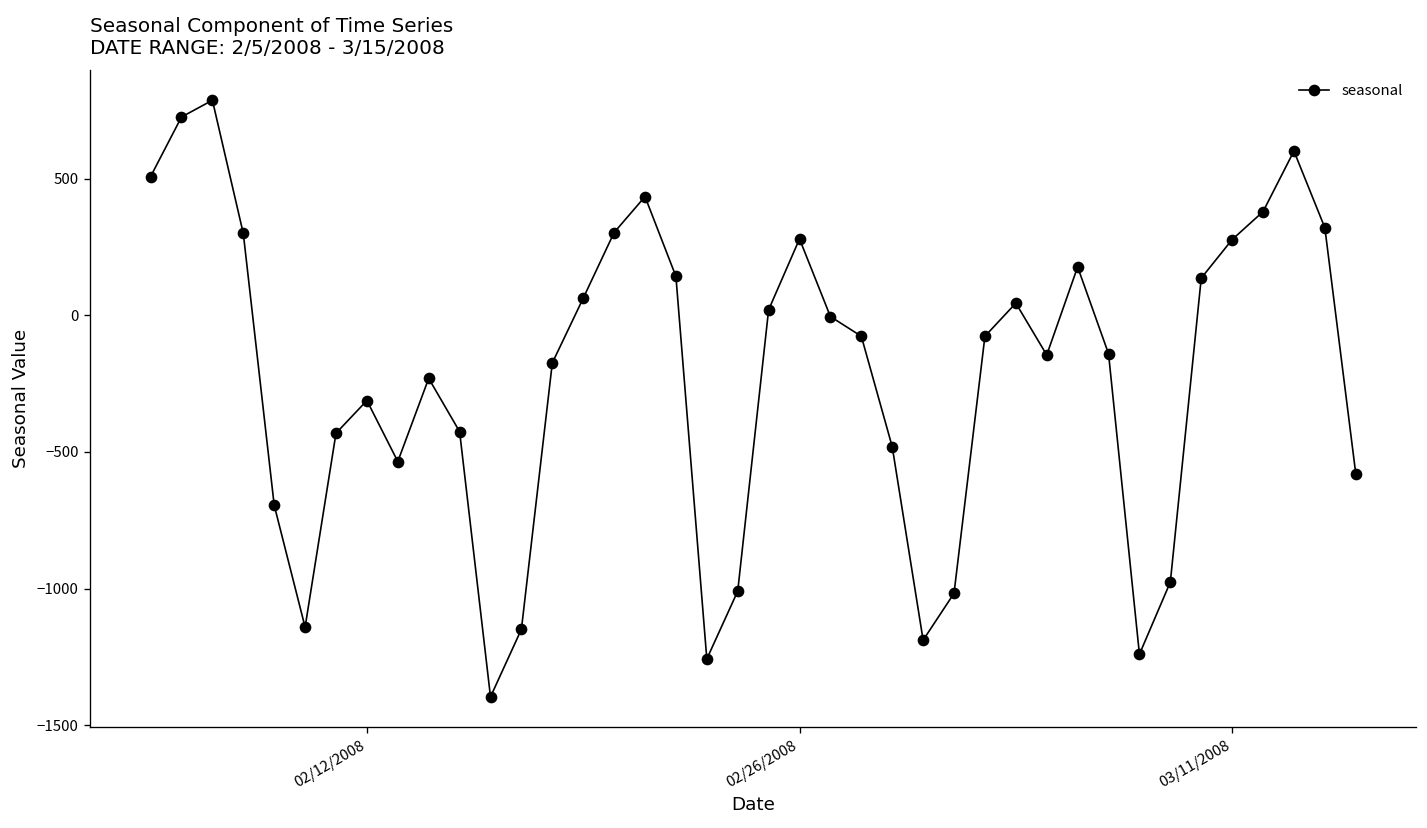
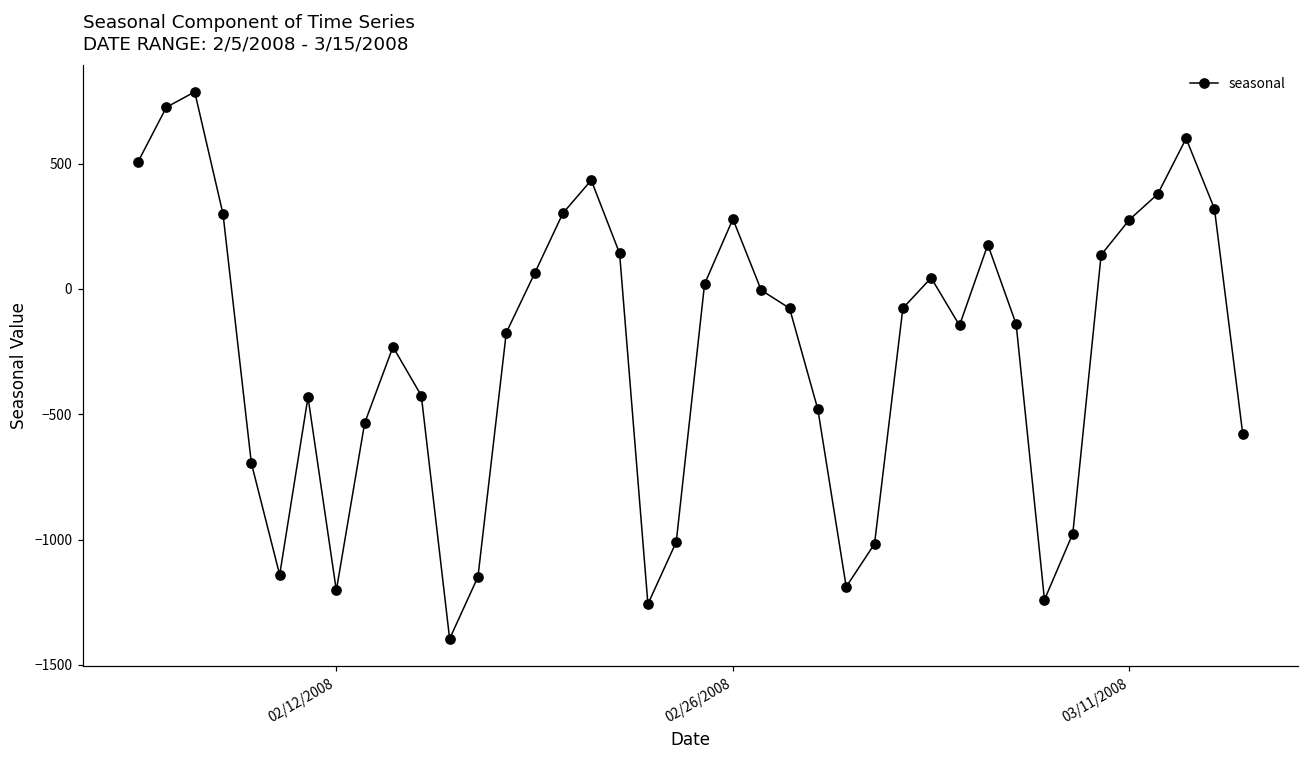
02/12/2008: -310 -> -1200
